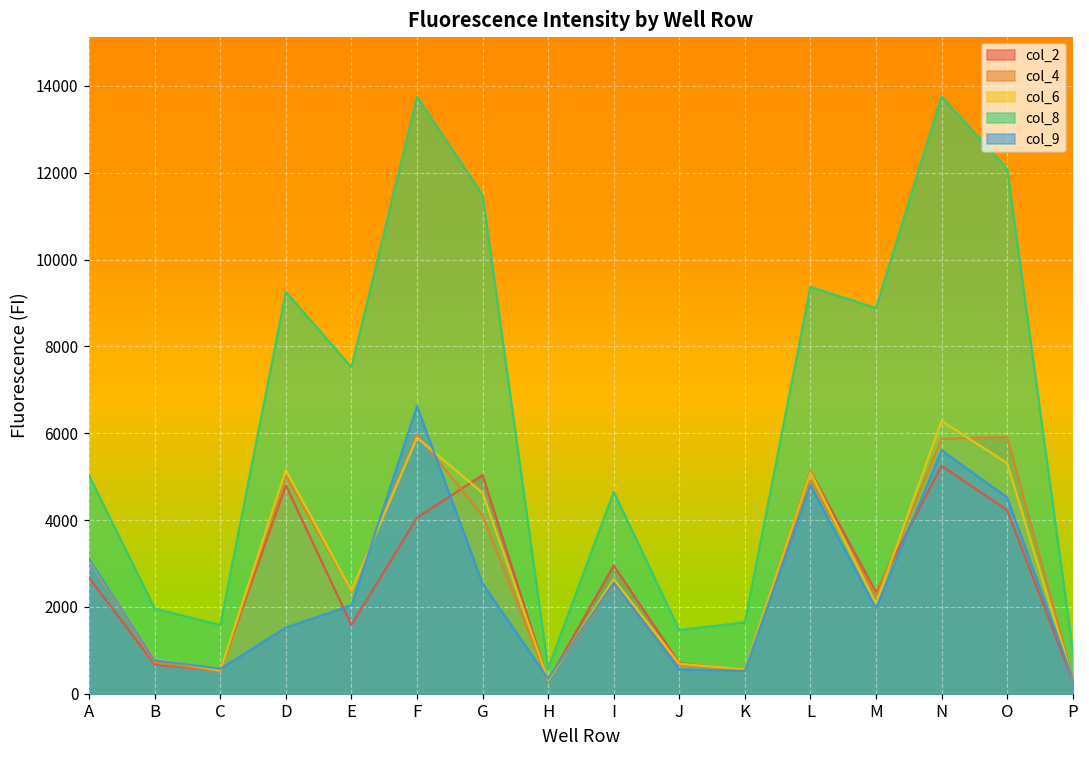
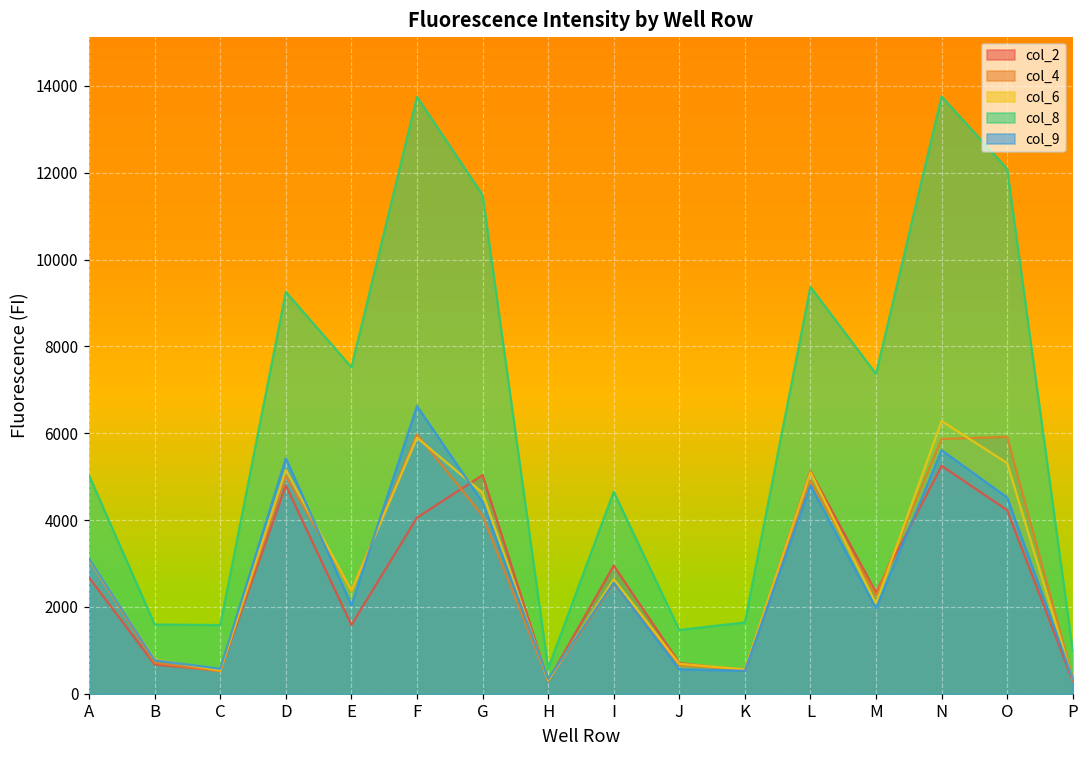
col_8, B: 2000 -> 1600
col_9, D: 1500 -> 5400
col_9, G: 2500 -> 4400
col_8, M: 8900 -> 7400
